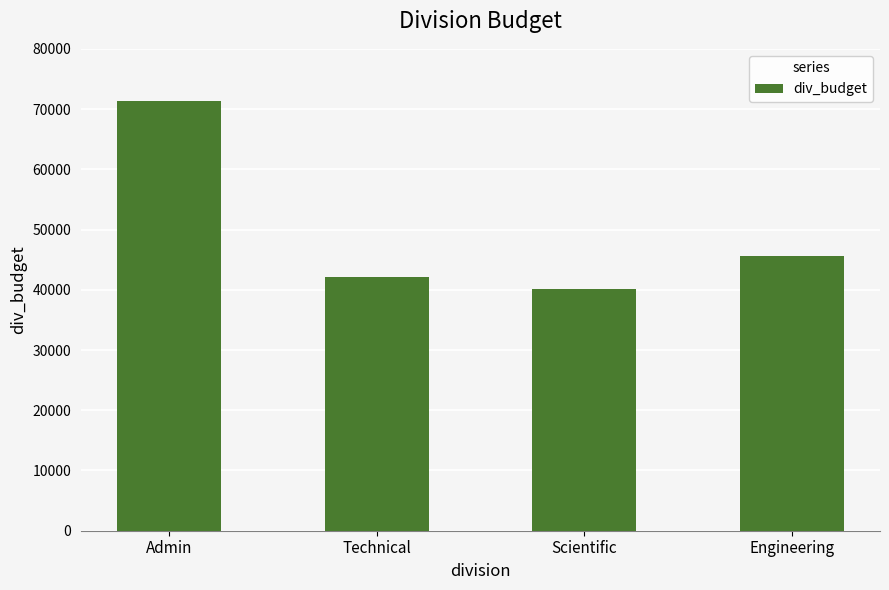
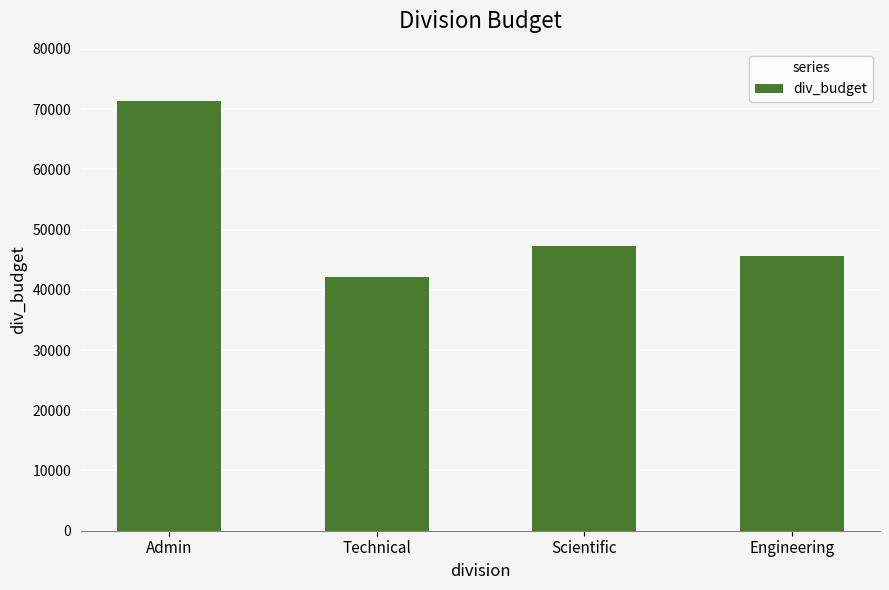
Scientific: 40000 -> 47000
